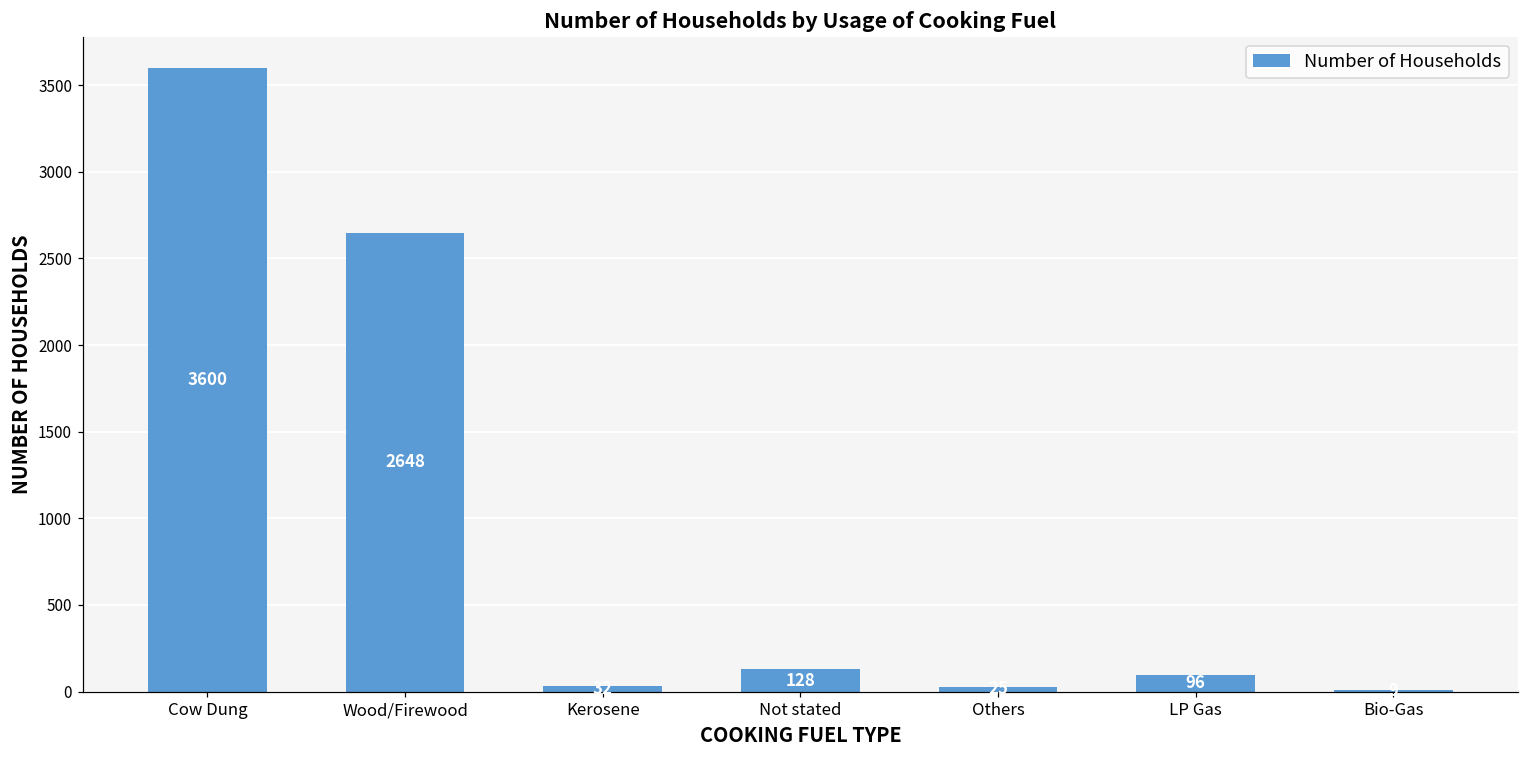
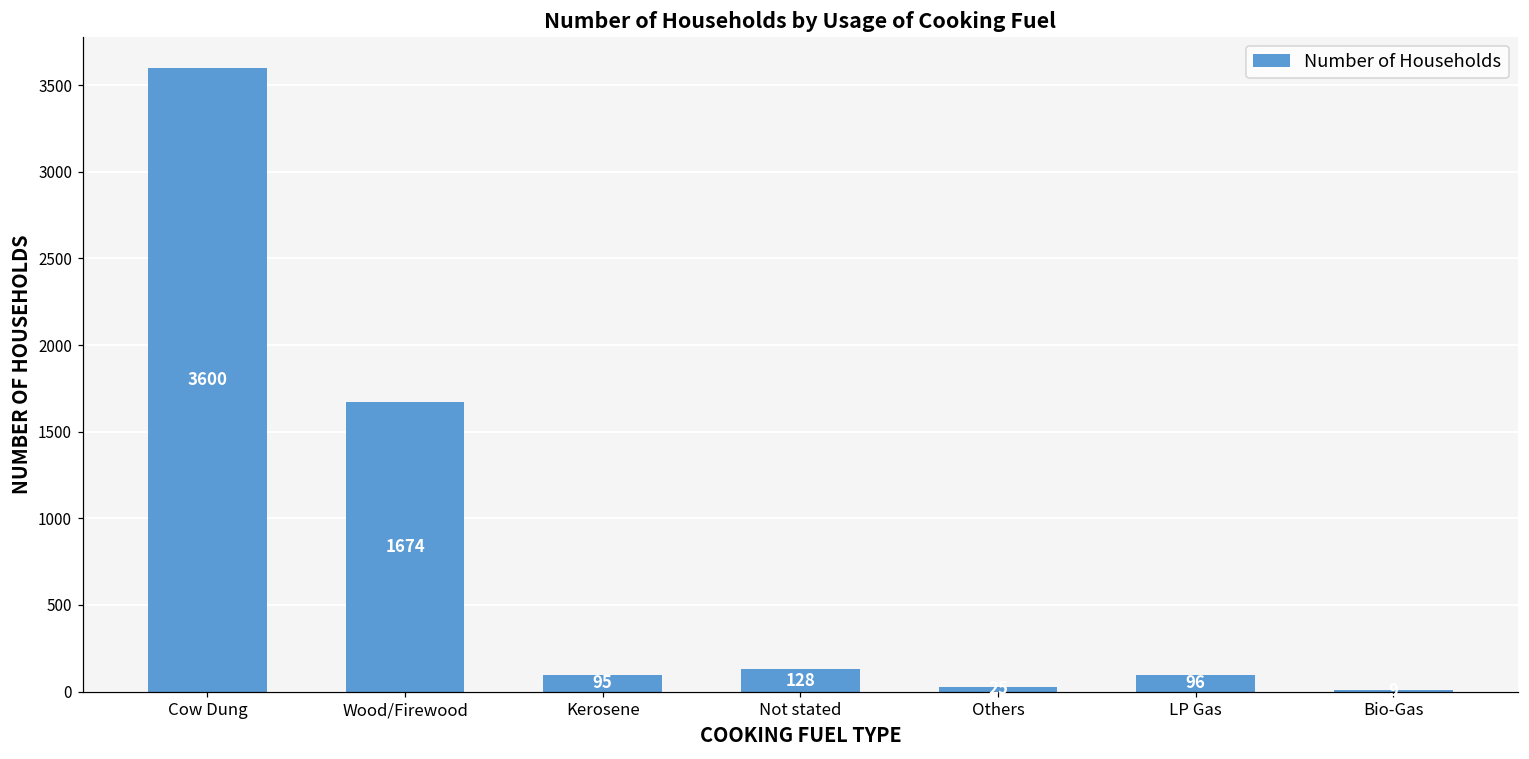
Wood/Firewood: 2648 -> 1674
Kerosene: 30 -> 100
